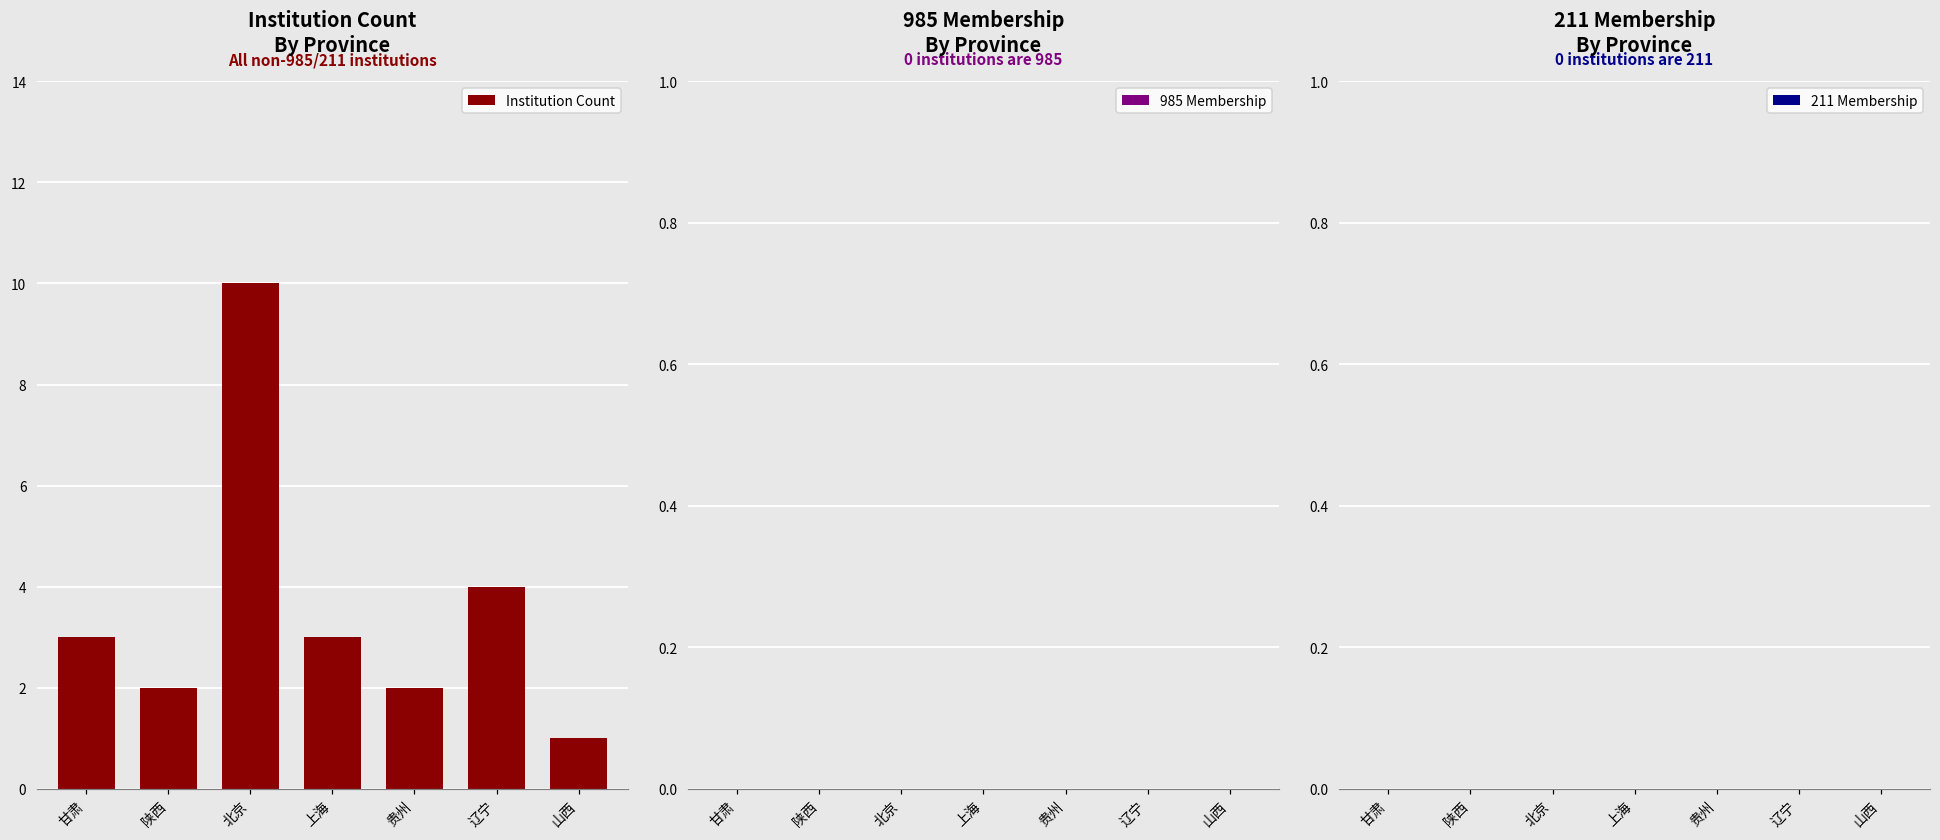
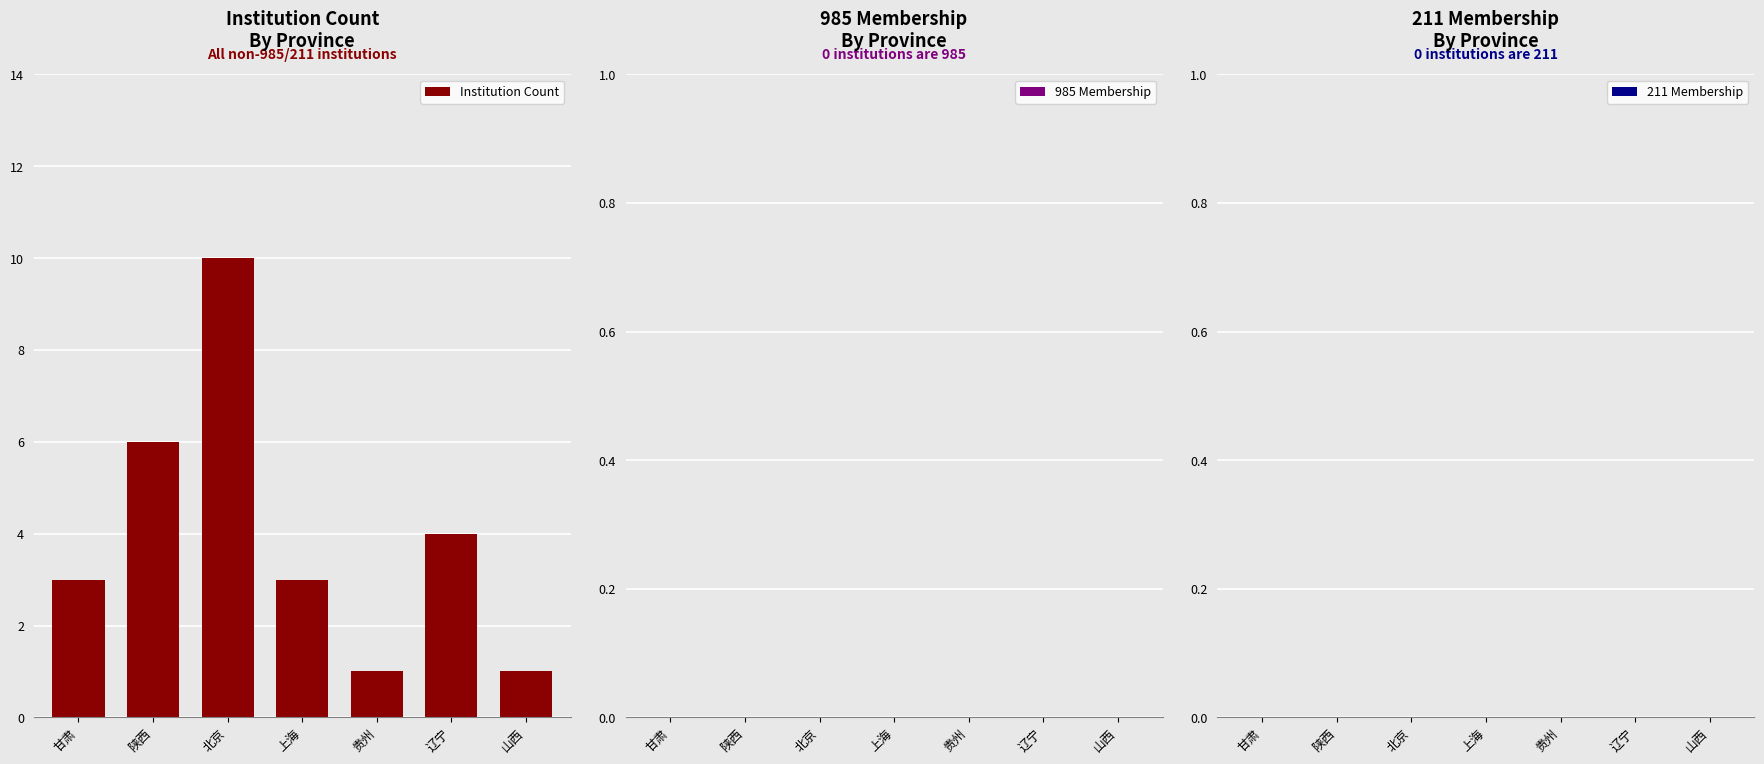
Institution Count By Province, 陕西: 2 -> 6
Institution Count By Province, 贵州: 2 -> 1
